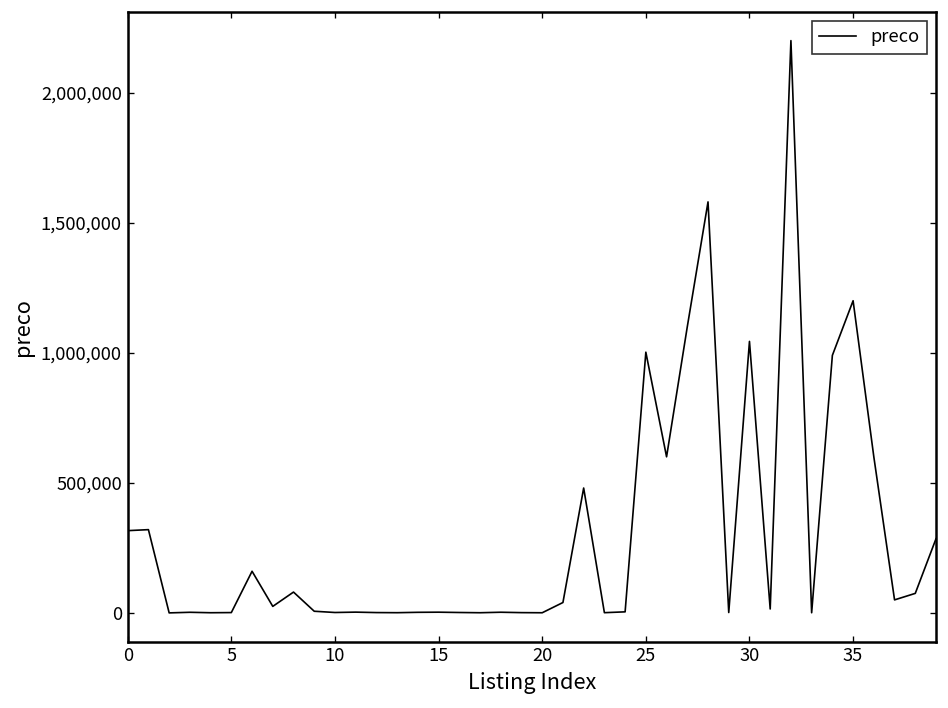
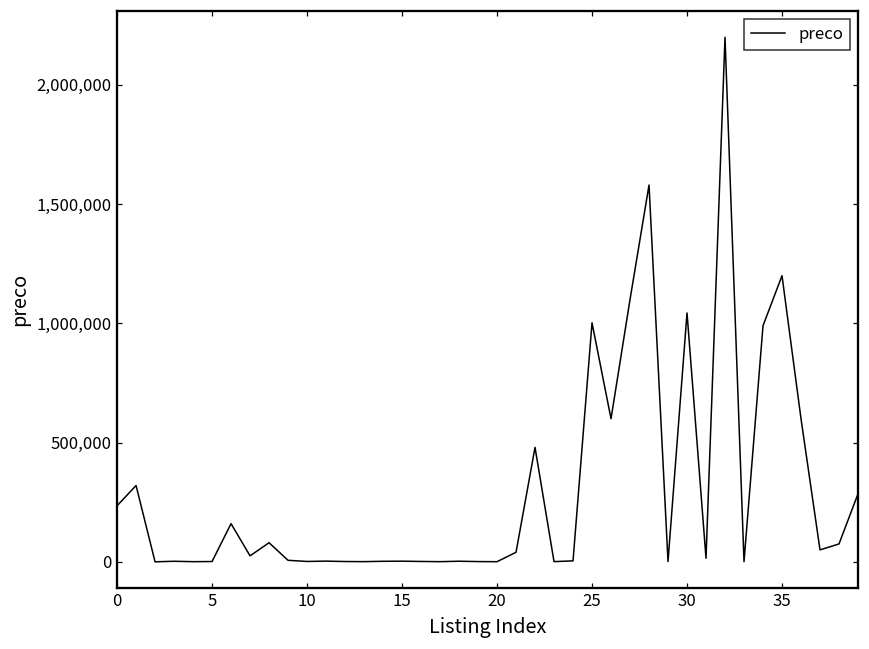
0: 320,000 -> 240,000
